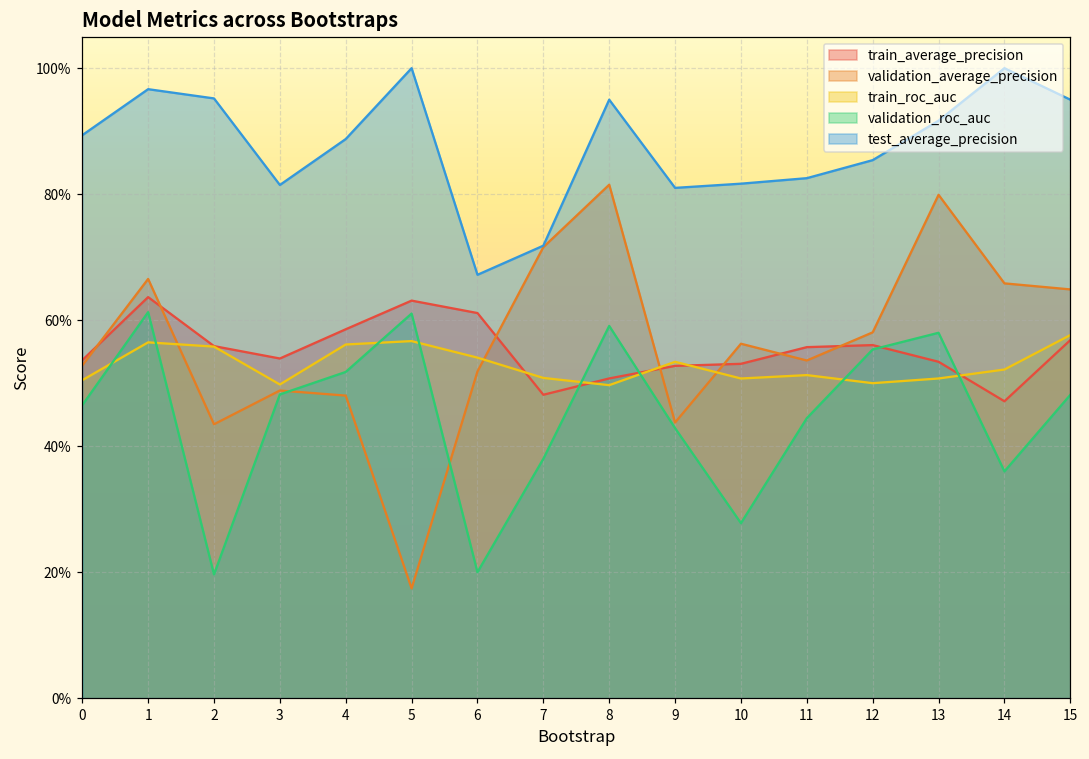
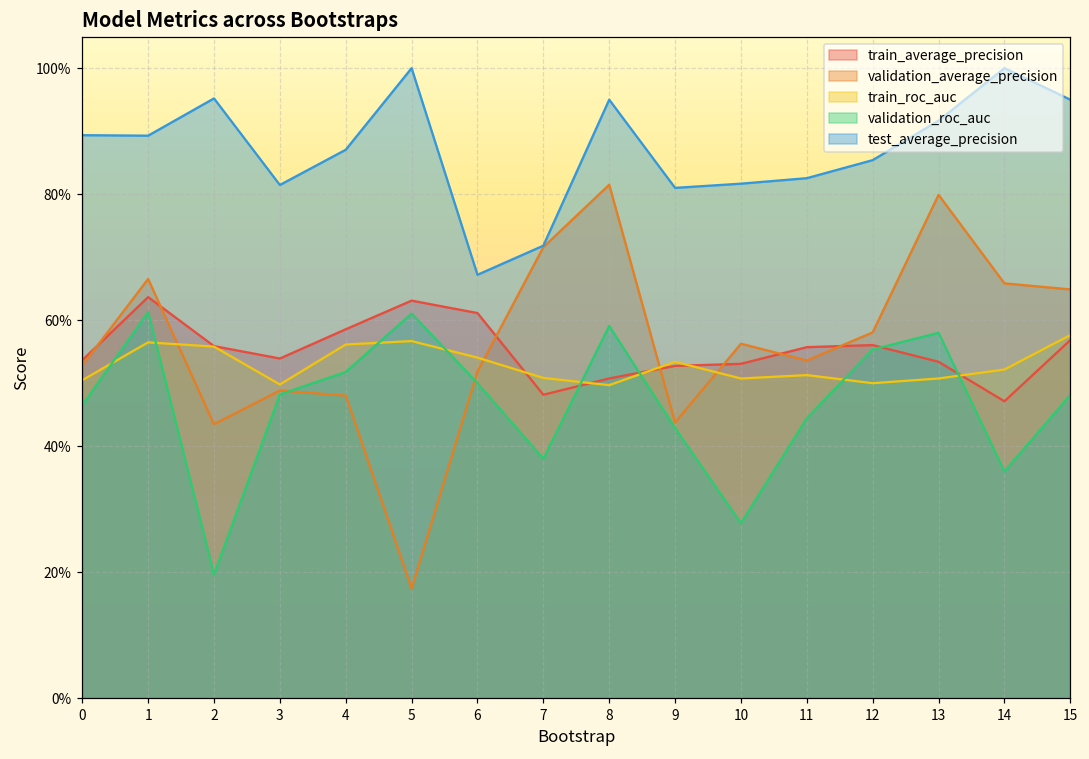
test_average_precision, 1: 97% -> 89%
test_average_precision, 4: 89% -> 87%
validation_roc_auc, 6: 20% -> 50%
